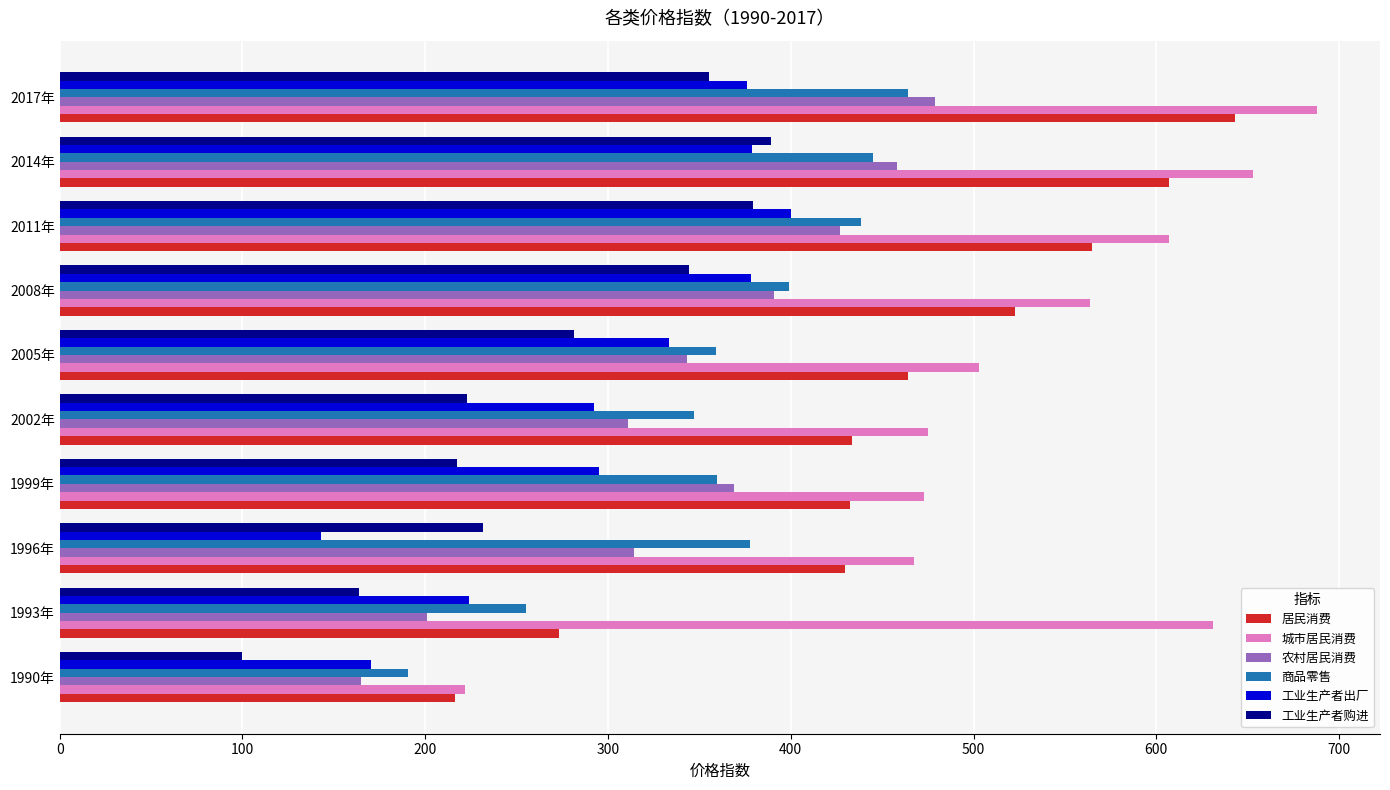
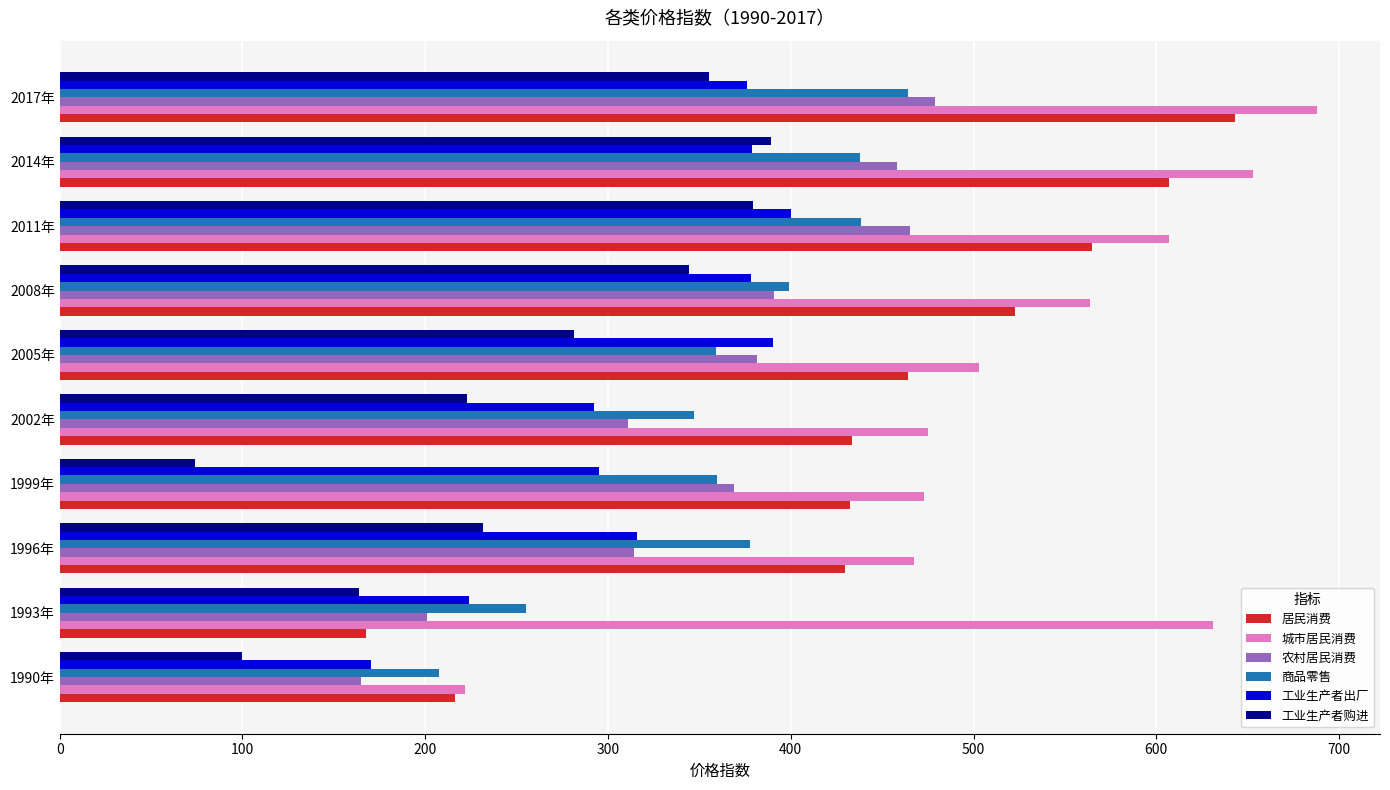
商品零售, 2014年: 445 -> 438
农村居民消费, 2011年: 427 -> 466
工业生产者出厂, 2005年: 333 -> 390
农村居民消费, 2005年: 343 -> 381
工业生产者购进, 1999年: 217 -> 74
工业生产者出厂, 1996年: 143 -> 316
居民消费, 1993年: 273 -> 168
商品零售, 1990年: 190 -> 208
